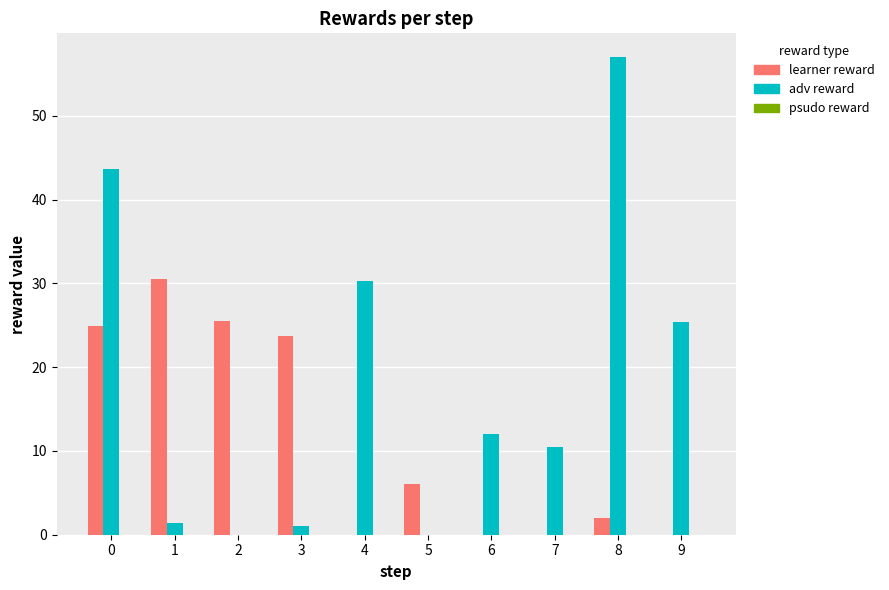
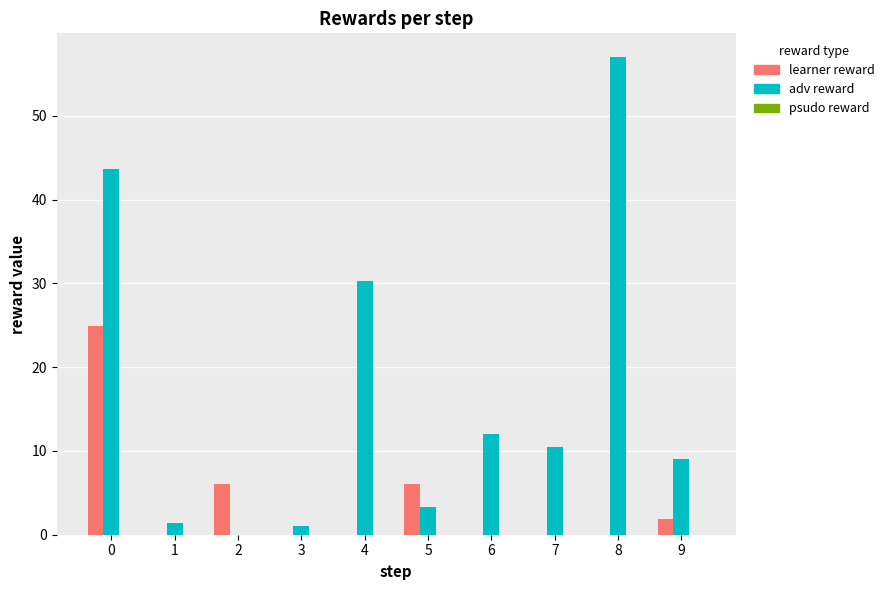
learner reward, 1: 31 -> 0
learner reward, 2: 26 -> 6
learner reward, 3: 24 -> 0
adv reward, 5: 0 -> 3
learner reward, 8: 2 -> 0
learner reward, 9: 0 -> 2
adv reward, 9: 25 -> 9
